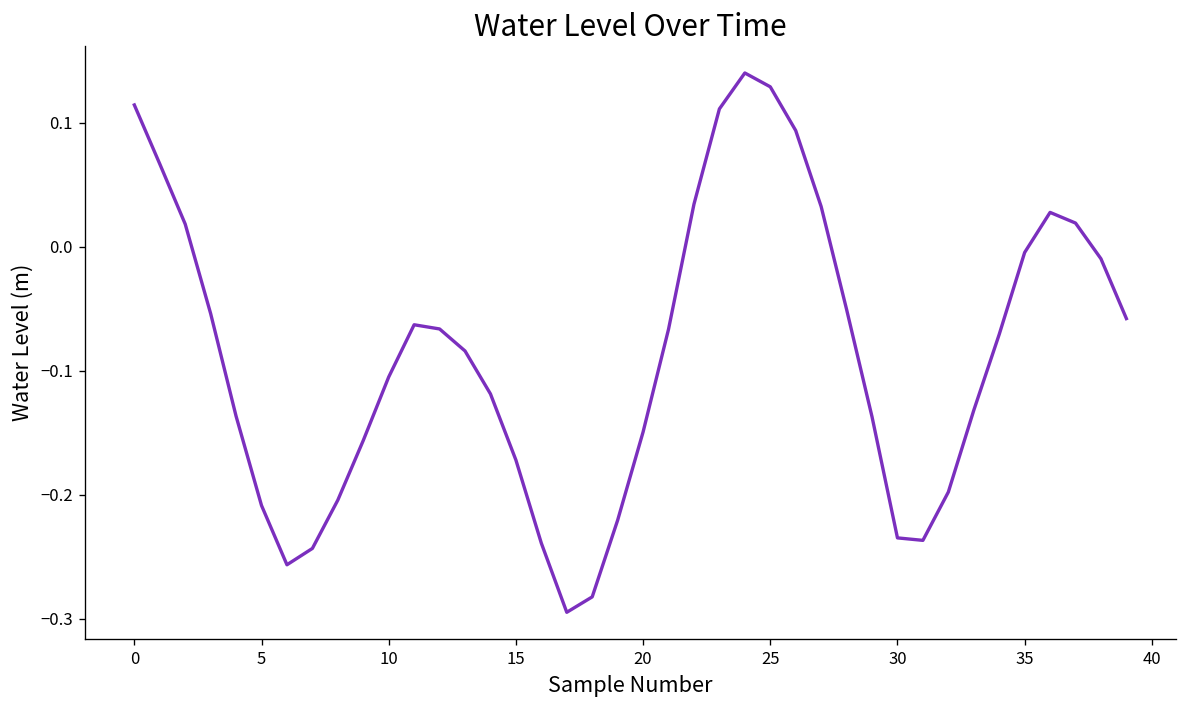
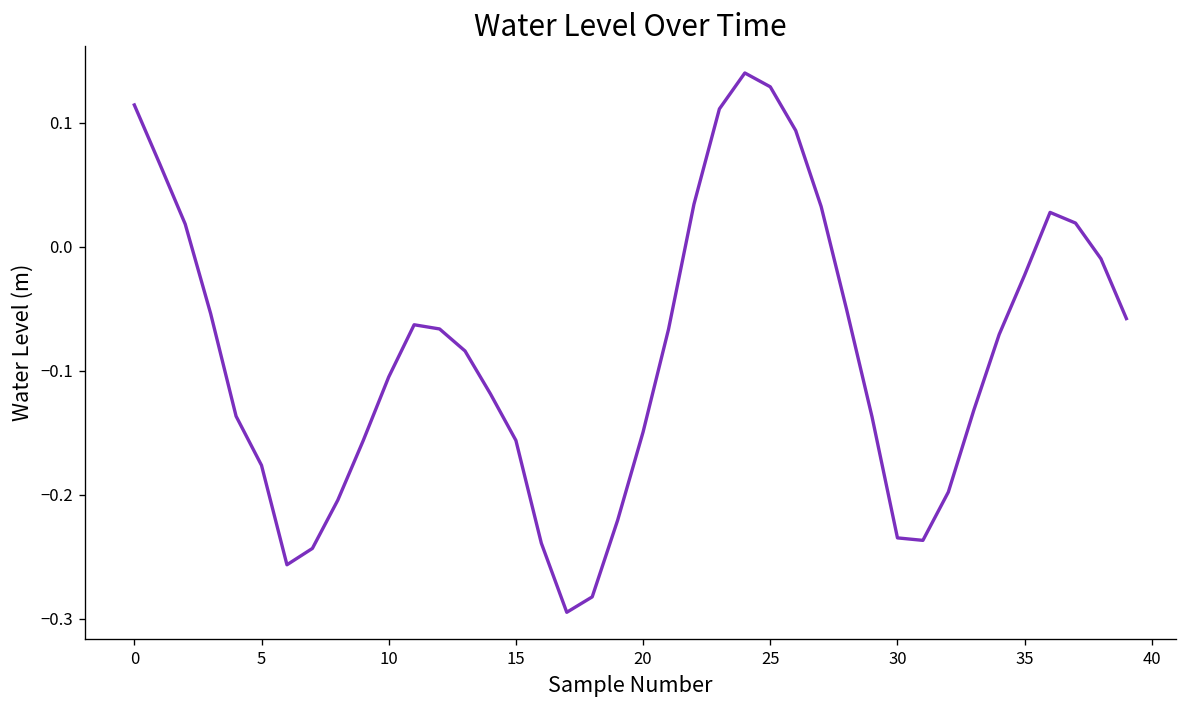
5: -0.209 -> -0.176
15: -0.172 -> -0.156
35: -0.005 -> -0.023
